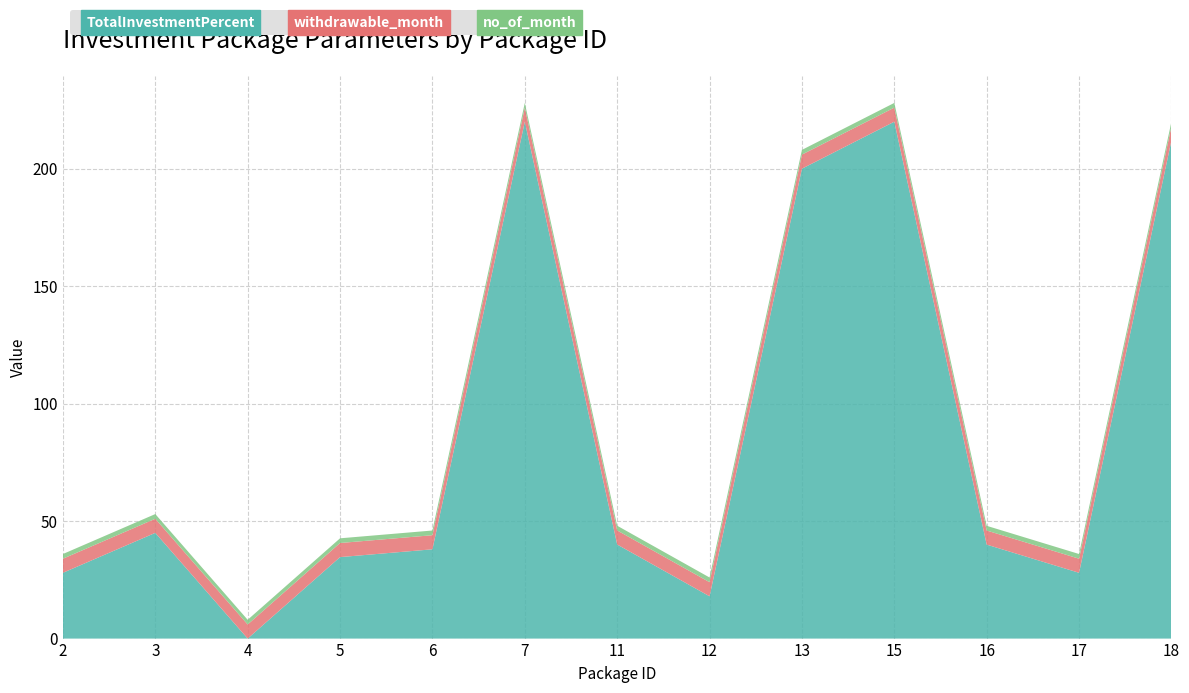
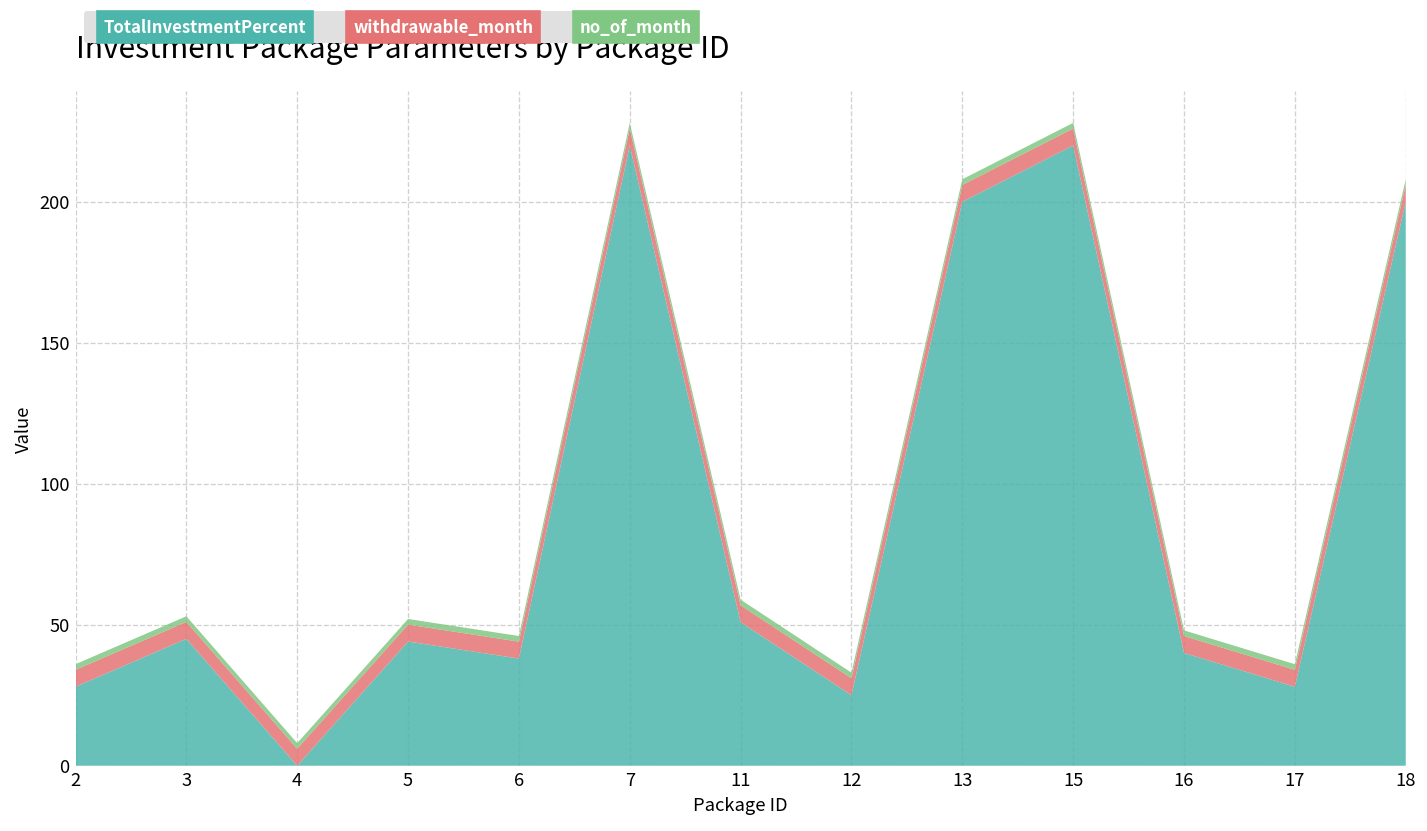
TotalInvestmentPercent, 5: 35 -> 44
TotalInvestmentPercent, 11: 40 -> 51
TotalInvestmentPercent, 12: 18 -> 25
TotalInvestmentPercent, 18: 212 -> 200
